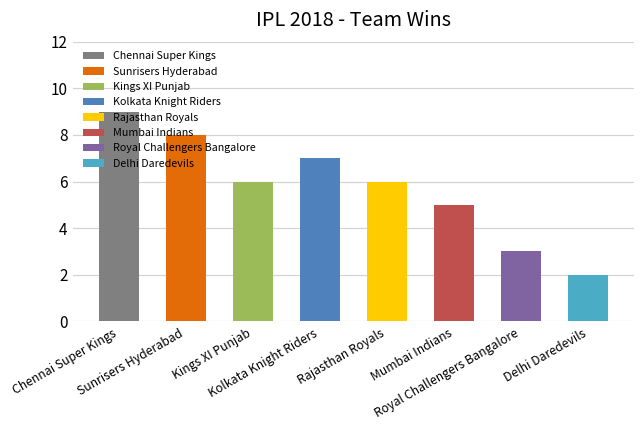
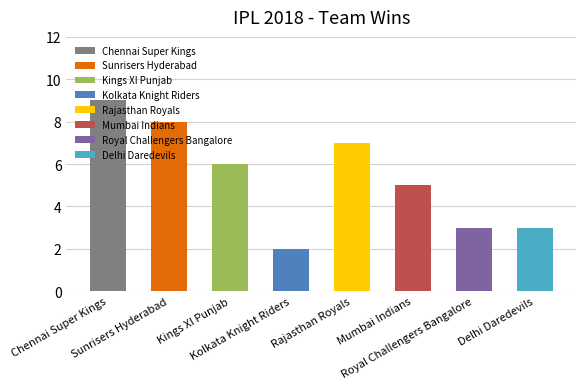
Kolkata Knight Riders: 7 -> 2
Rajasthan Royals: 6 -> 7
Delhi Daredevils: 2 -> 3
